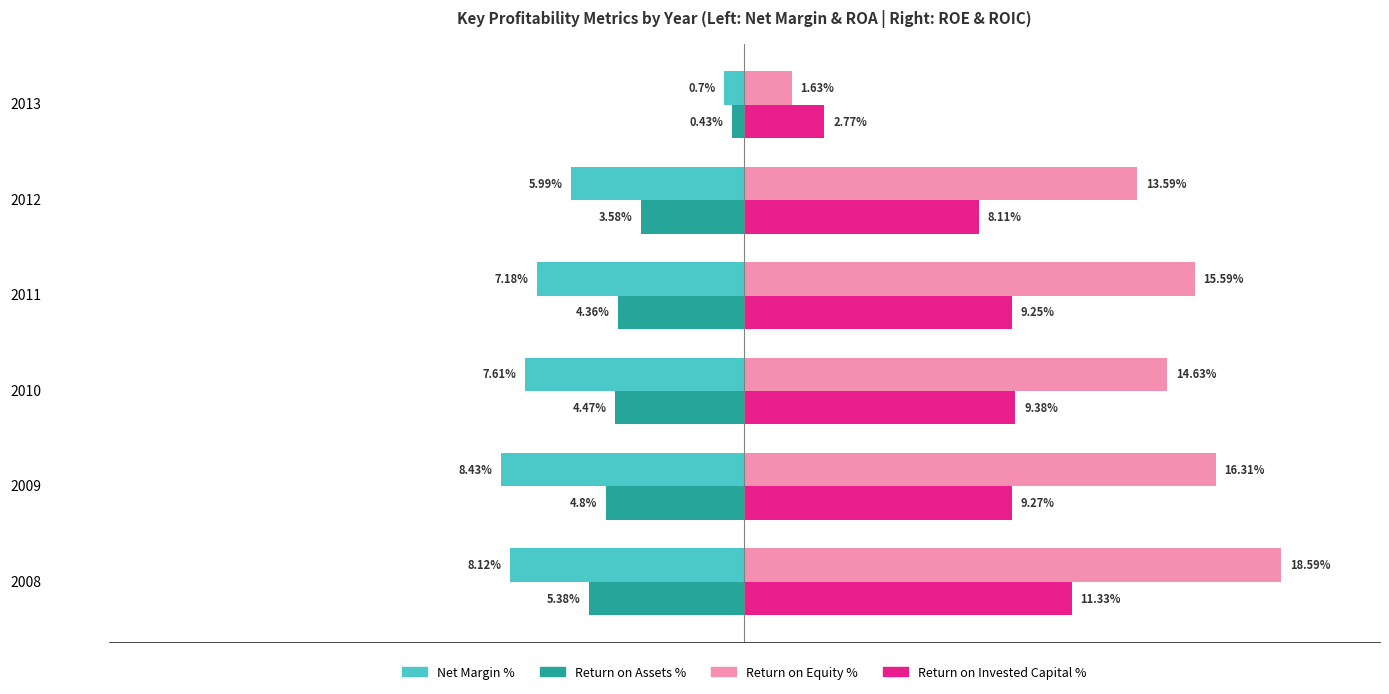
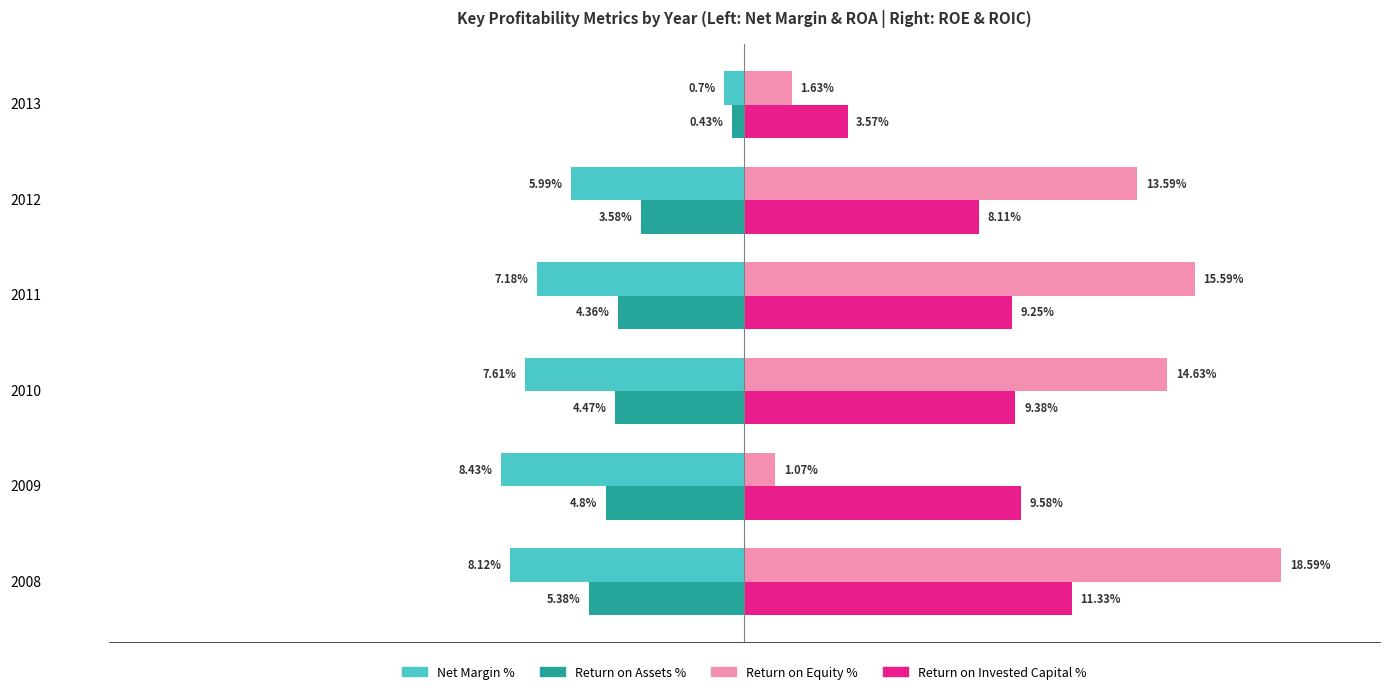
Return on Invested Capital %, 2013: 2.77% -> 3.57%
Return on Equity %, 2009: 16.31% -> 1.07%
Return on Invested Capital %, 2009: 9.27% -> 9.58%
